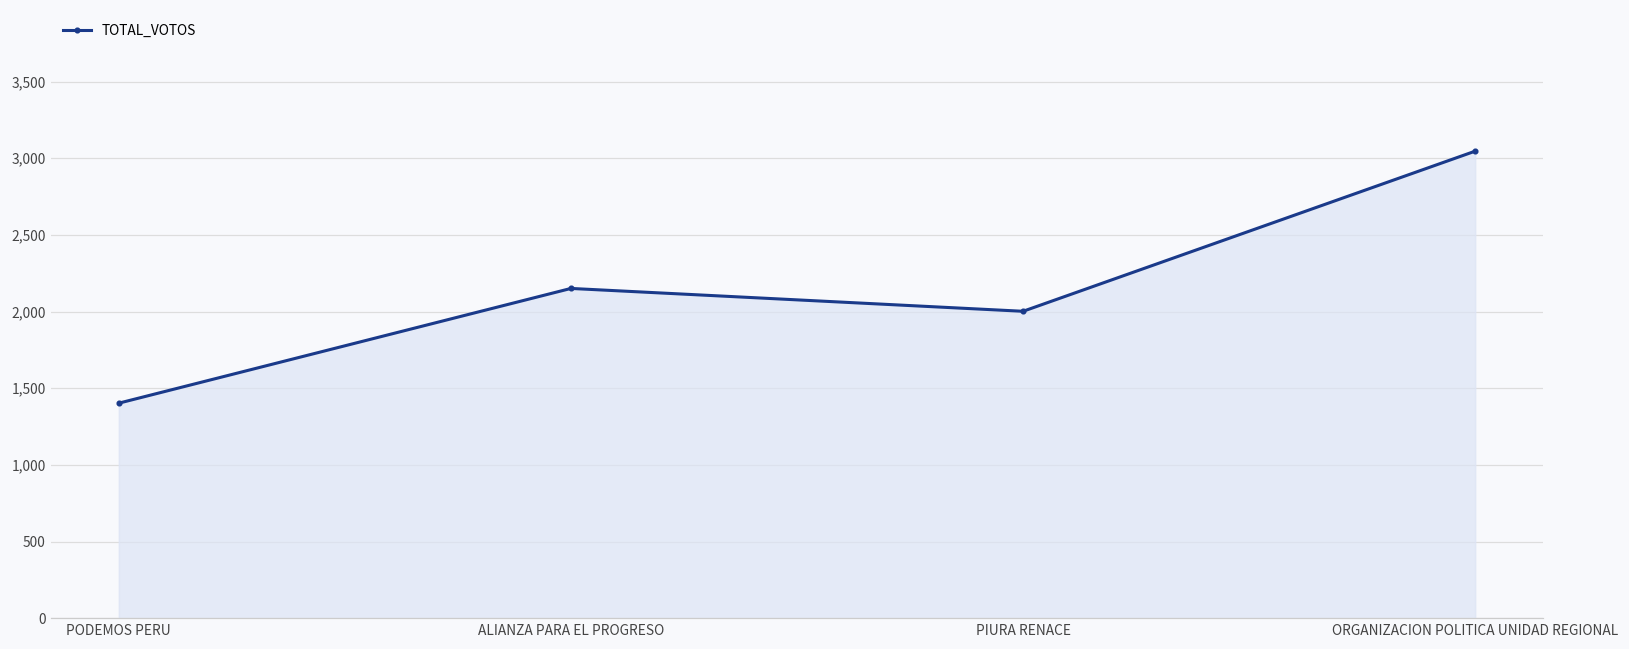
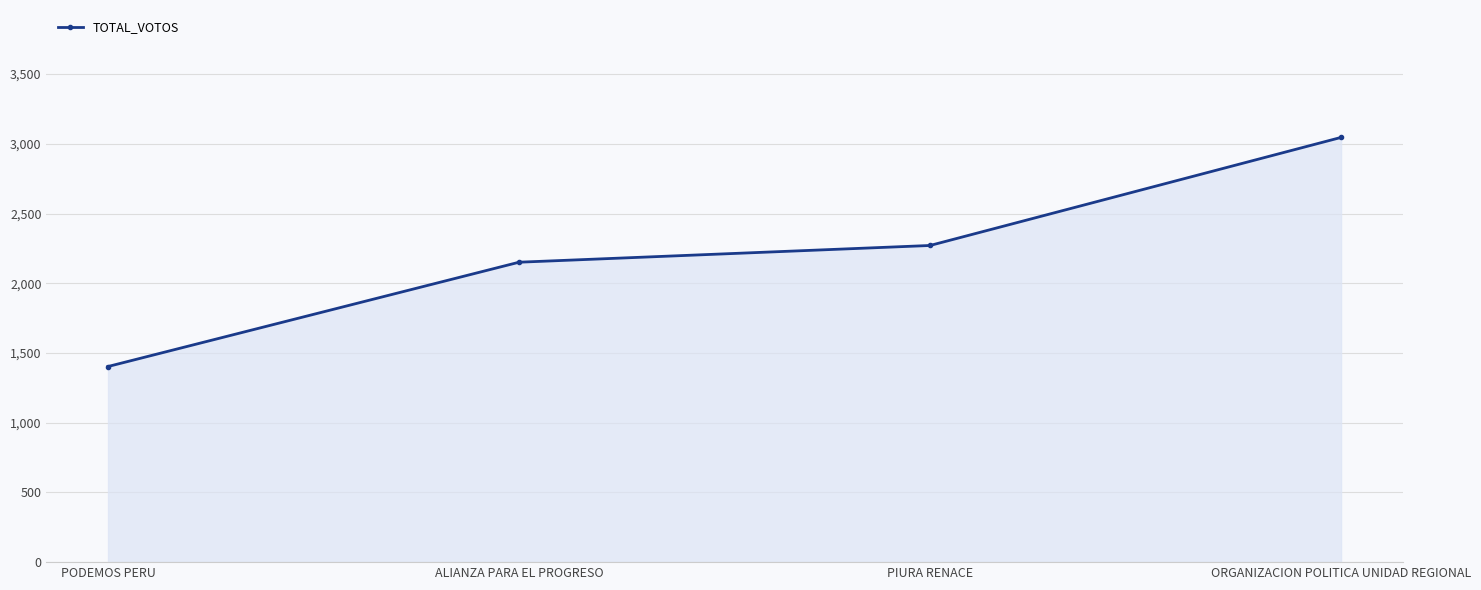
PIURA RENACE: 2,000 -> 2,270
